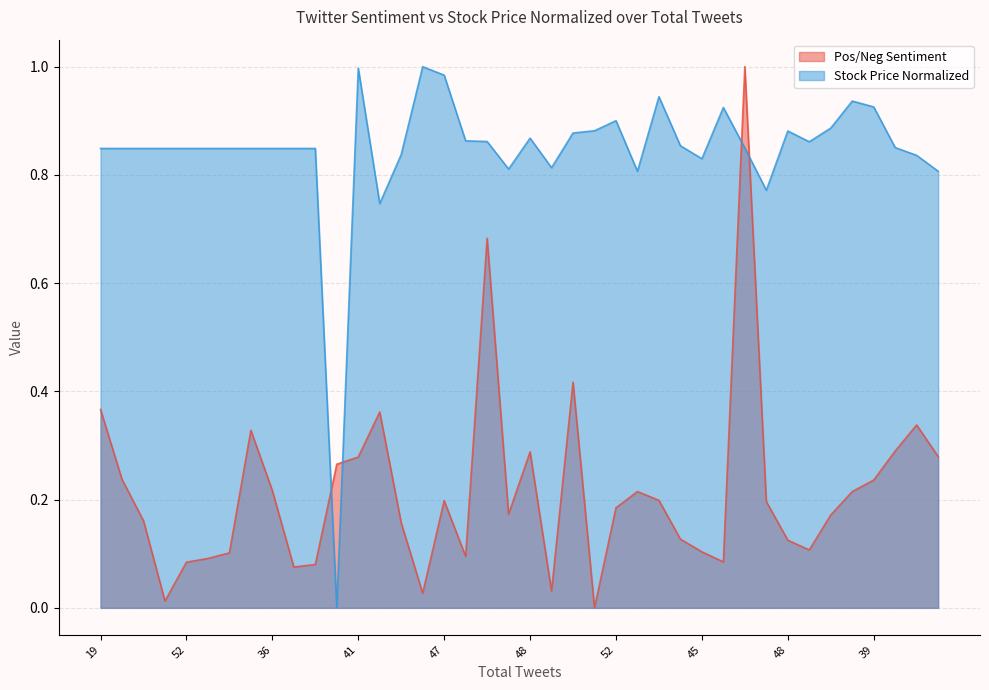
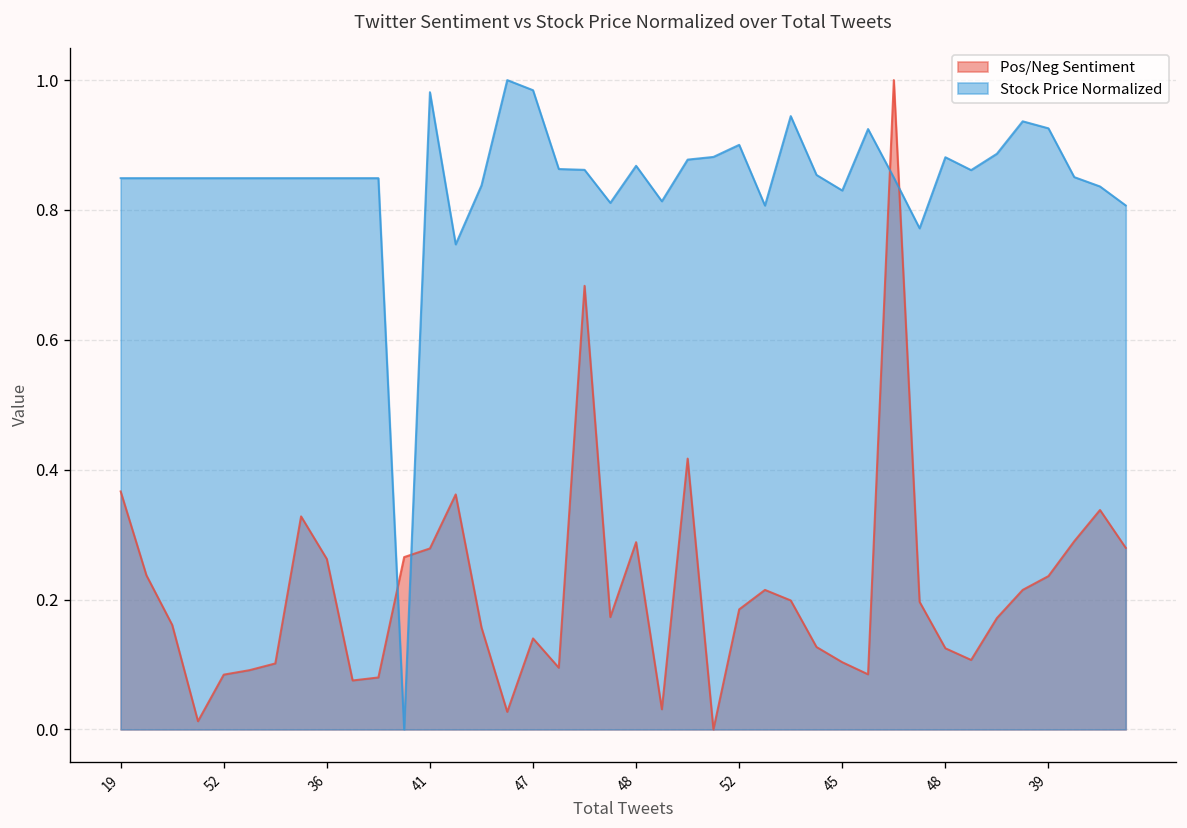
Pos/Neg Sentiment, 36: 0.22 -> 0.26
Stock Price Normalized, 41: 1.00 -> 0.98
Pos/Neg Sentiment, 47: 0.20 -> 0.14
